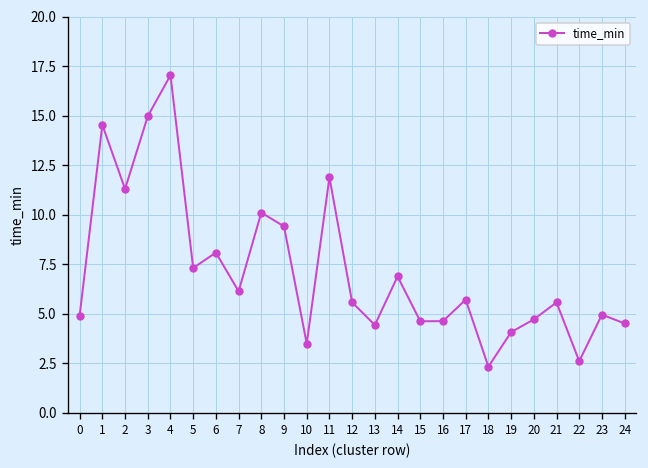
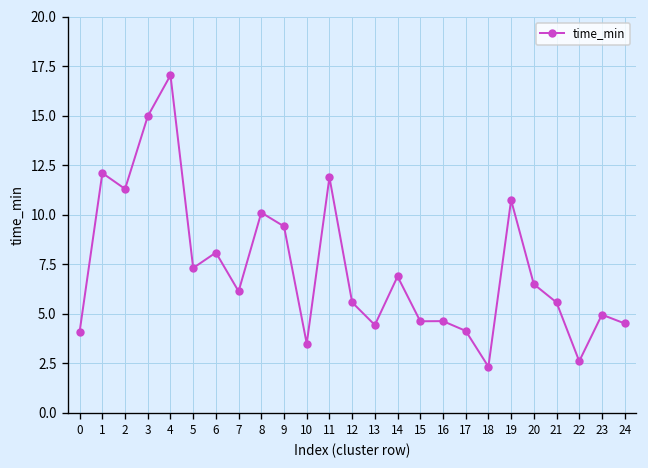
0: 4.9 -> 4.1
1: 14.5 -> 12.1
17: 5.7 -> 4.1
19: 4.1 -> 10.7
20: 4.7 -> 6.5
